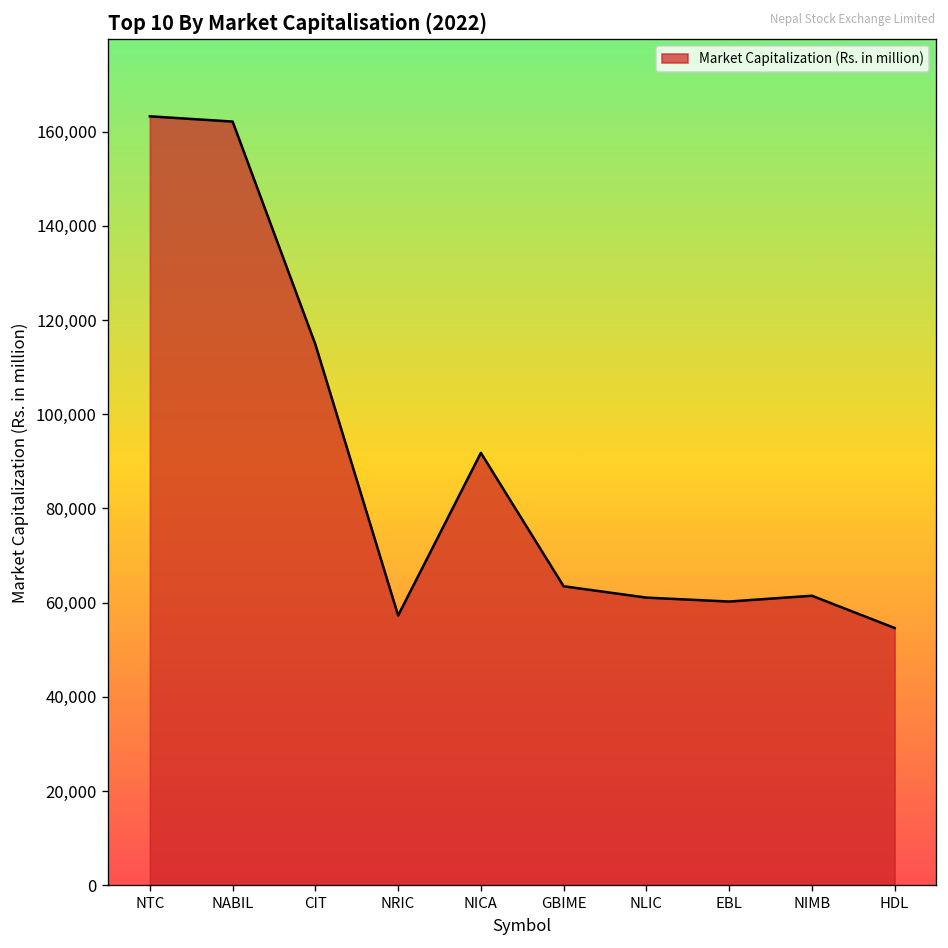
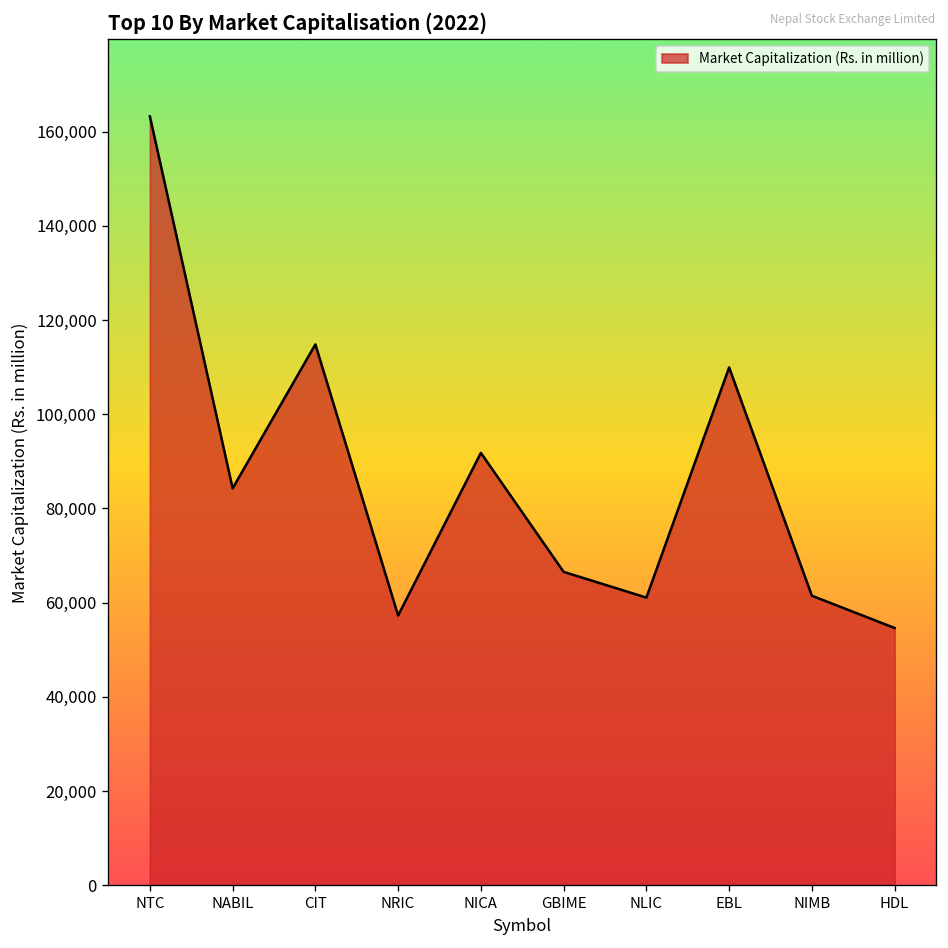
NABIL: 162,000 -> 84,000
GBIME: 63,000 -> 67,000
EBL: 60,000 -> 110,000
